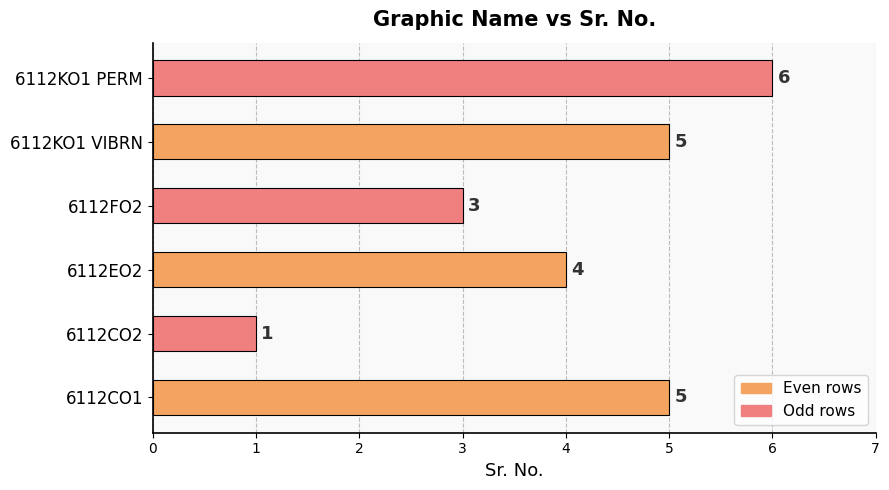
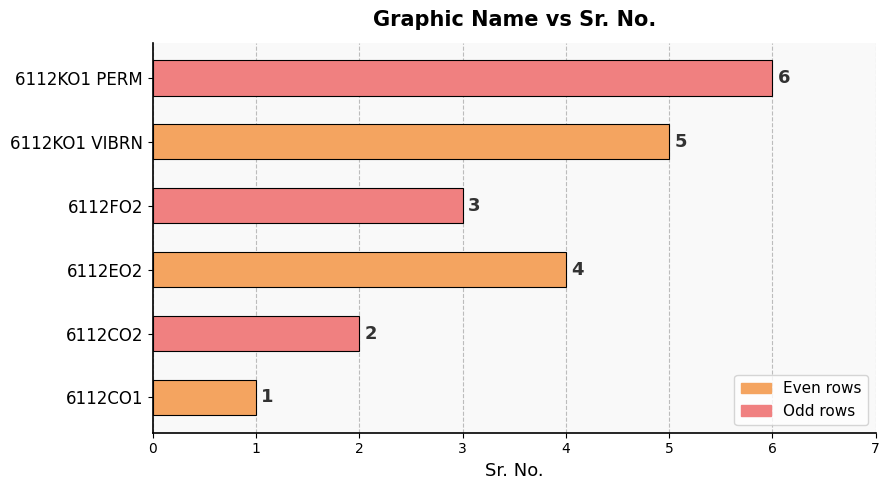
6112CO2: 1 -> 2
6112CO1: 5 -> 1
